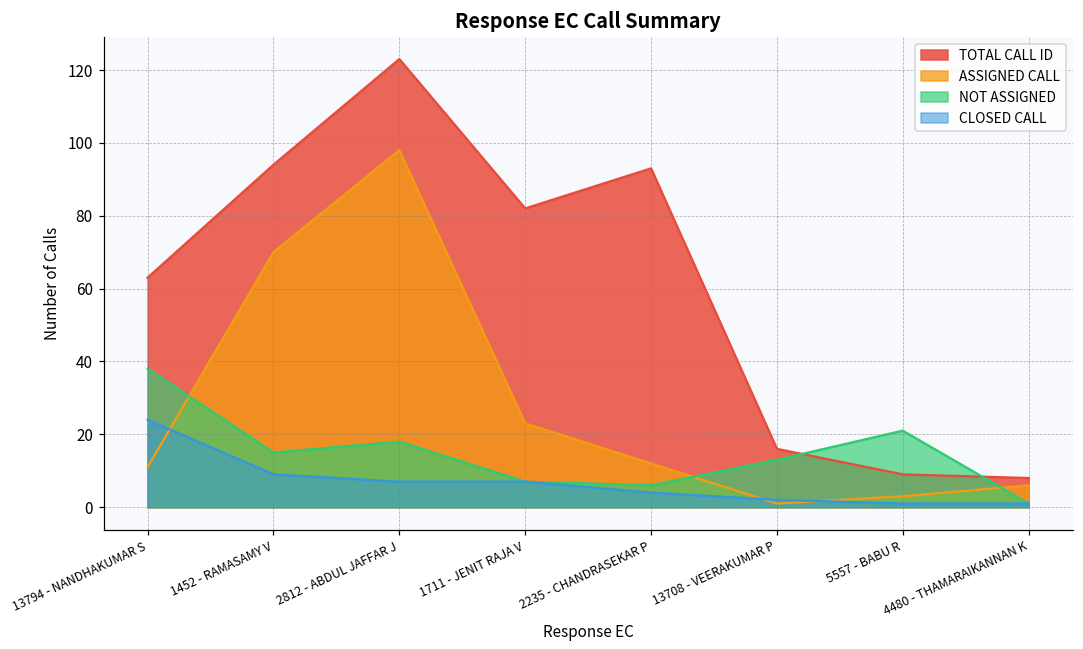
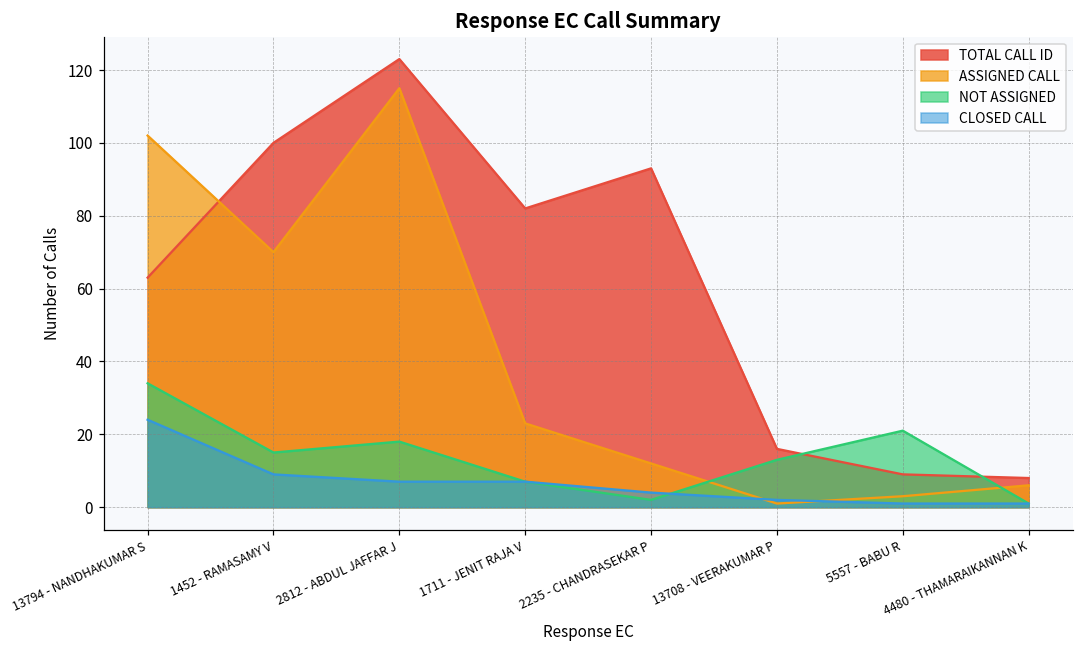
ASSIGNED CALL, 13794 - NANDHAKUMAR S: 11 -> 102
NOT ASSIGNED, 13794 - NANDHAKUMAR S: 38 -> 34
TOTAL CALL ID, 1452 - RAMASAMY V: 94 -> 100
ASSIGNED CALL, 2812 - ABDUL JAFFAR J: 98 -> 115
NOT ASSIGNED, 2235 - CHANDRASEKAR P: 6 -> 2
